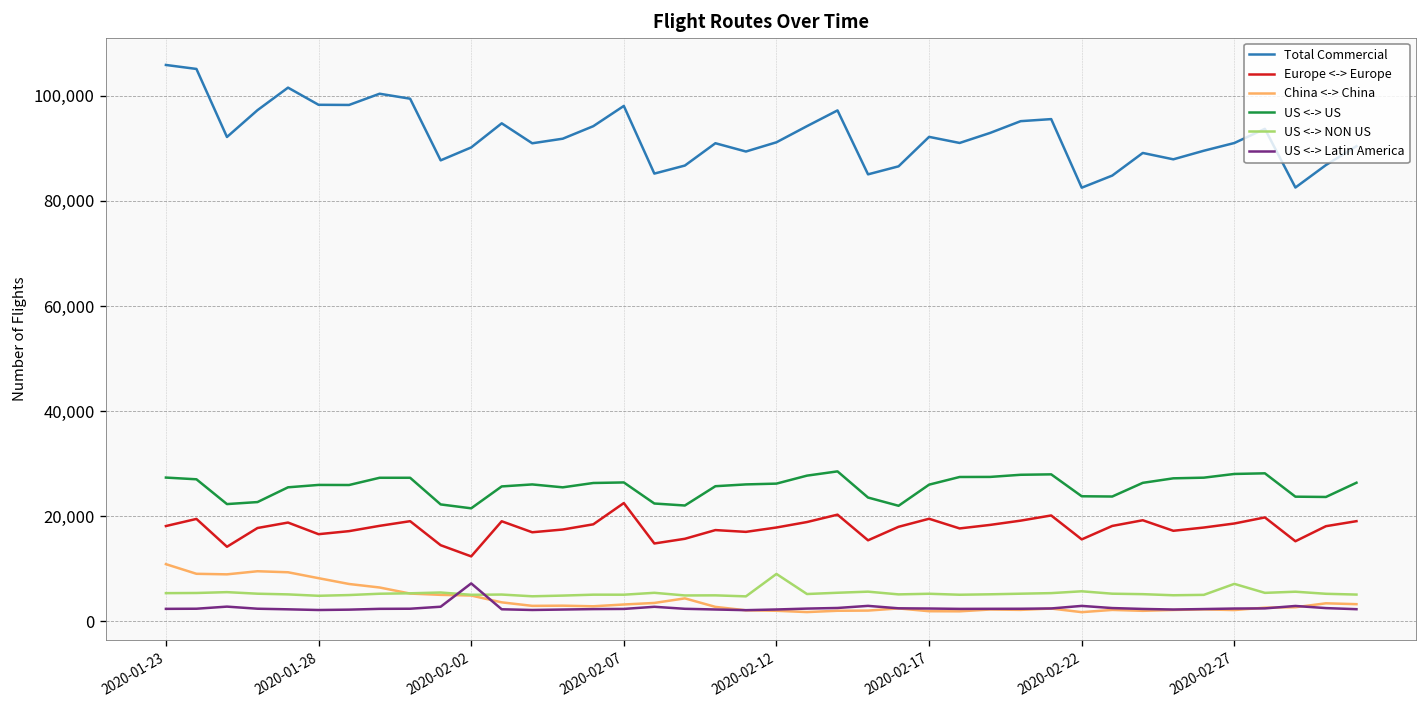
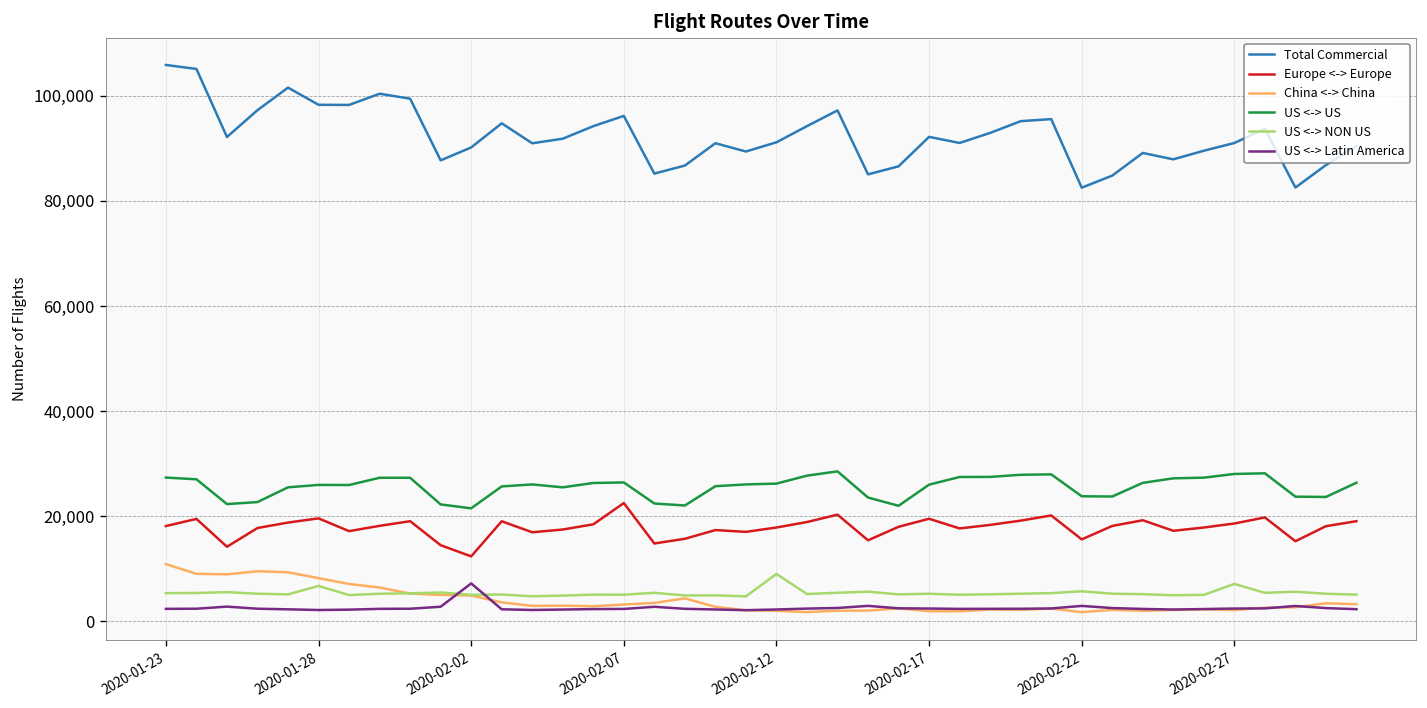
Europe <-> Europe, 2020-01-28: 17,000 -> 20,000
US <-> NON US, 2020-01-28: 5,000 -> 7,000
Total Commercial, 2020-02-07: 98,000 -> 96,000
